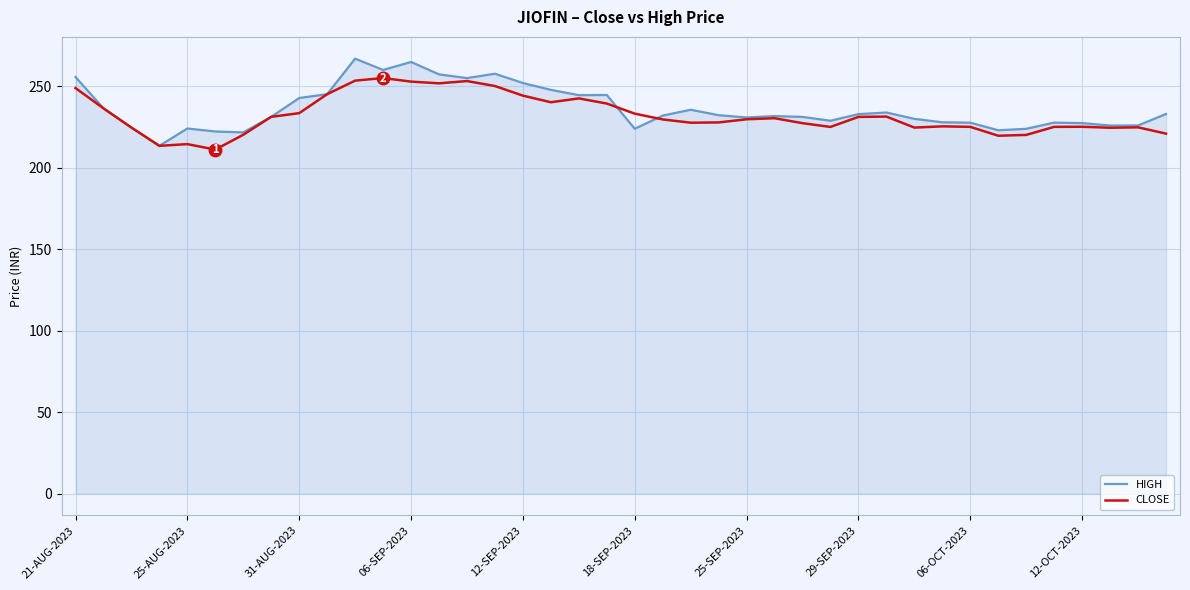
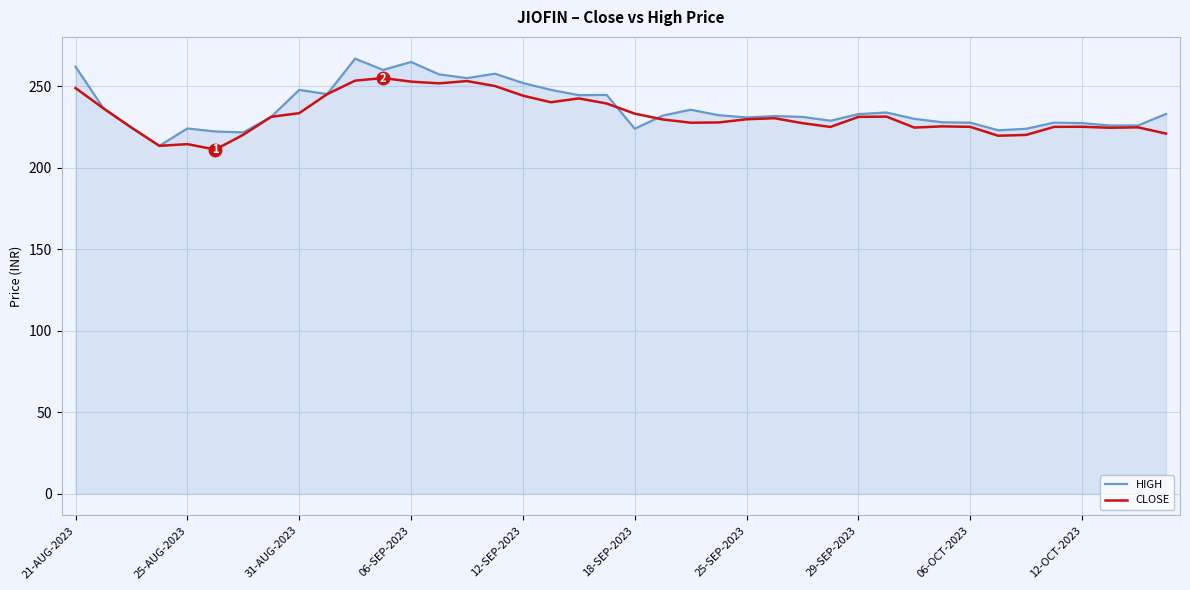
HIGH, 21-AUG-2023: 256 -> 262
HIGH, 31-AUG-2023: 243 -> 248
